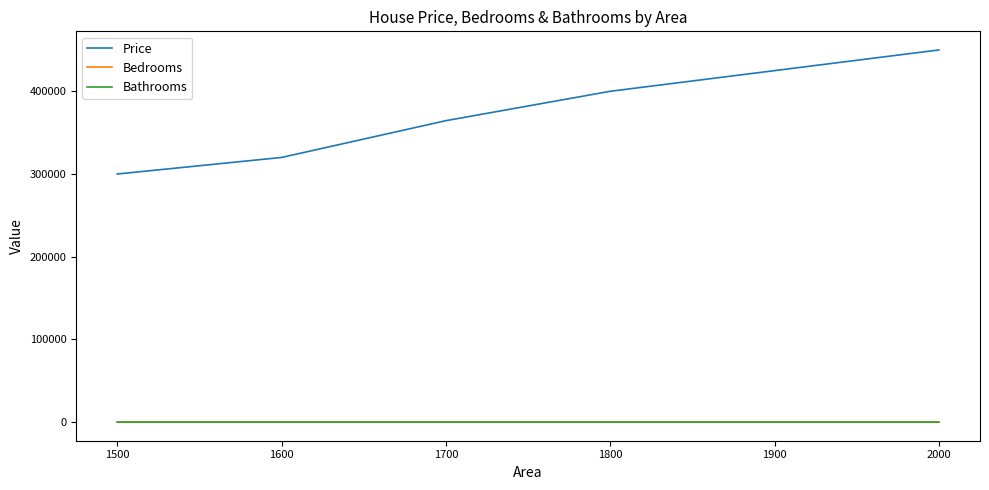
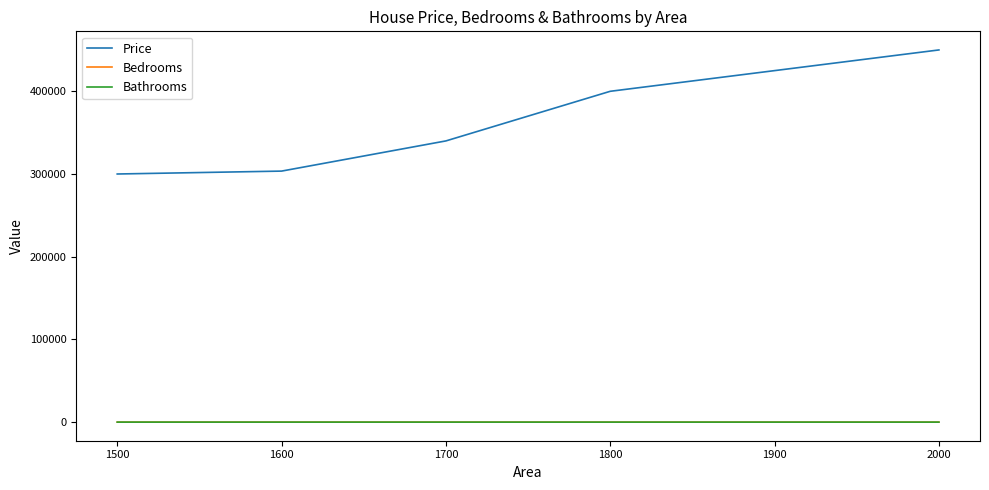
Price, 1600: 320000 -> 300000
Price, 1700: 360000 -> 340000
